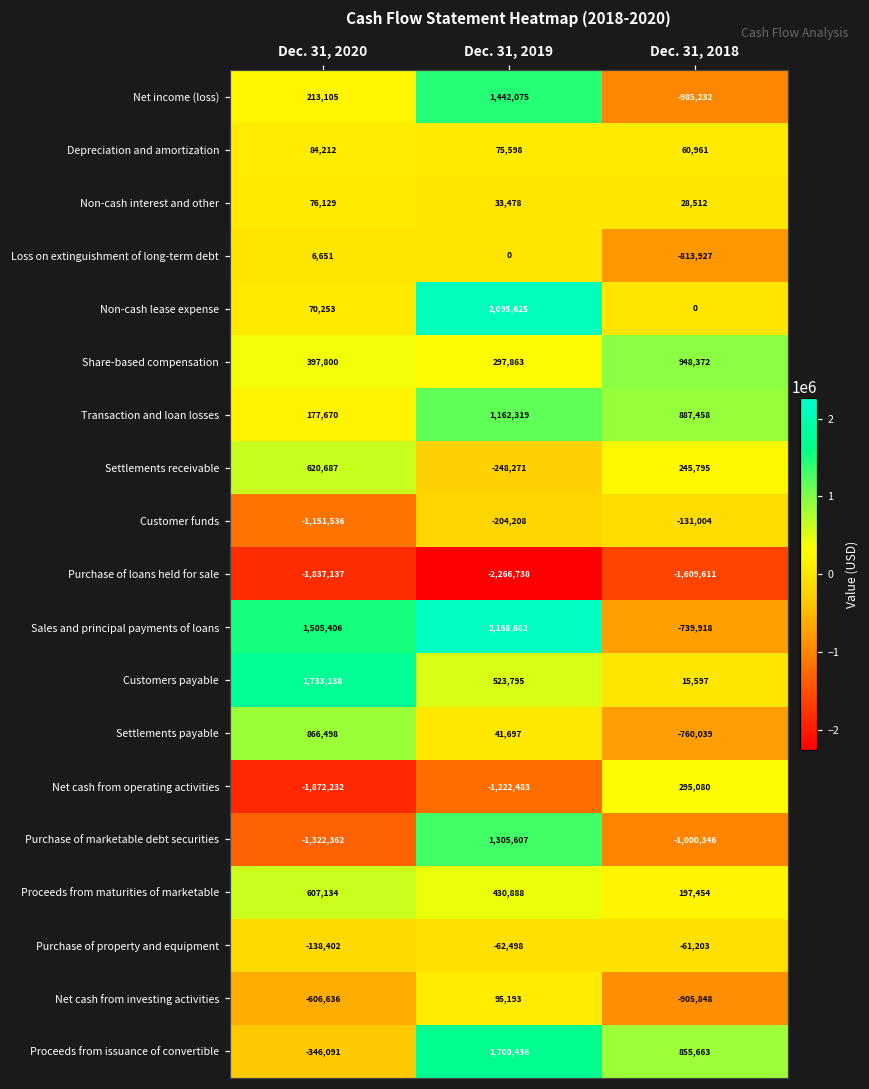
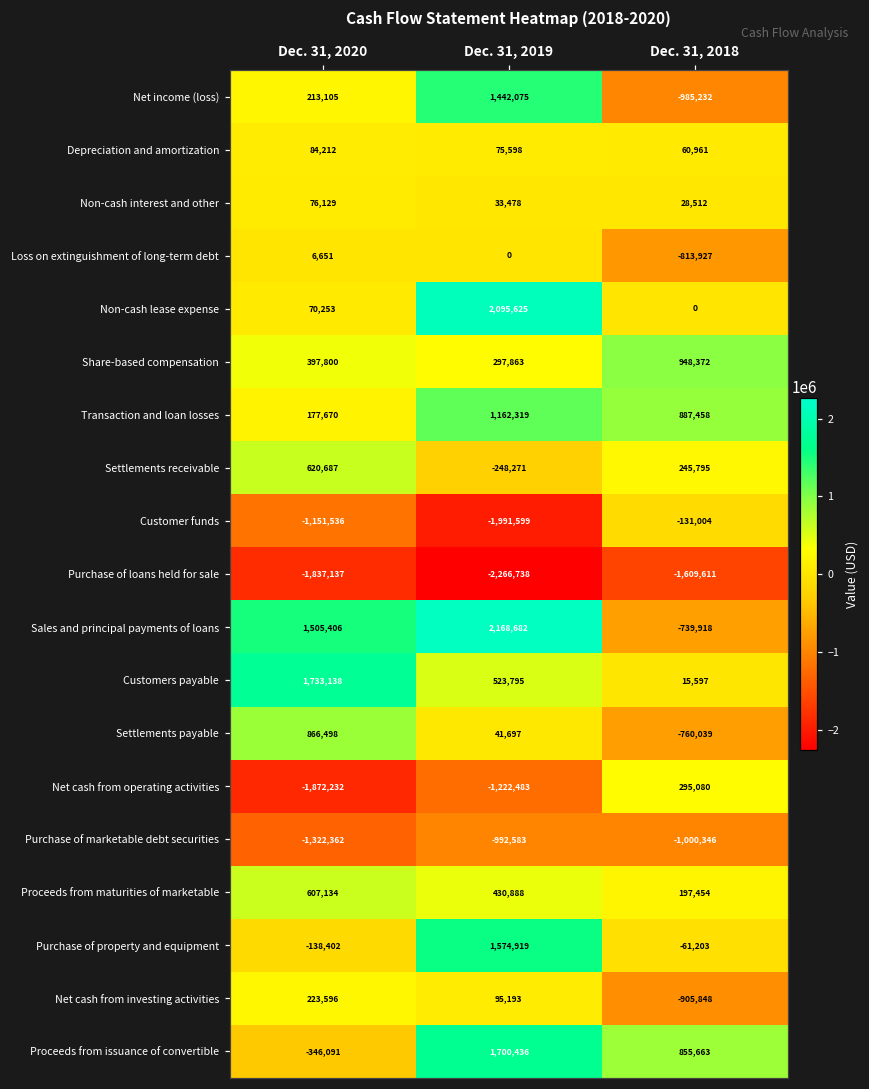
Customer funds, Dec. 31, 2019: -204,208 -> -1,991,599
Purchase of marketable debt securities, Dec. 31, 2019: 1,305,607 -> -992,583
Purchase of property and equipment, Dec. 31, 2019: -62,498 -> 1,574,919
Net cash from investing activities, Dec. 31, 2020: -606,636 -> 223,596
